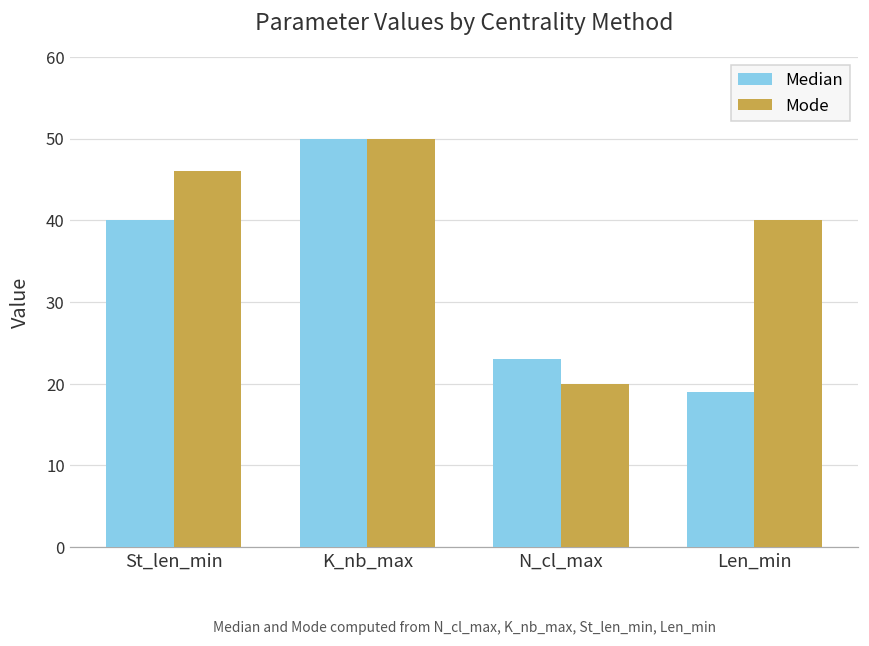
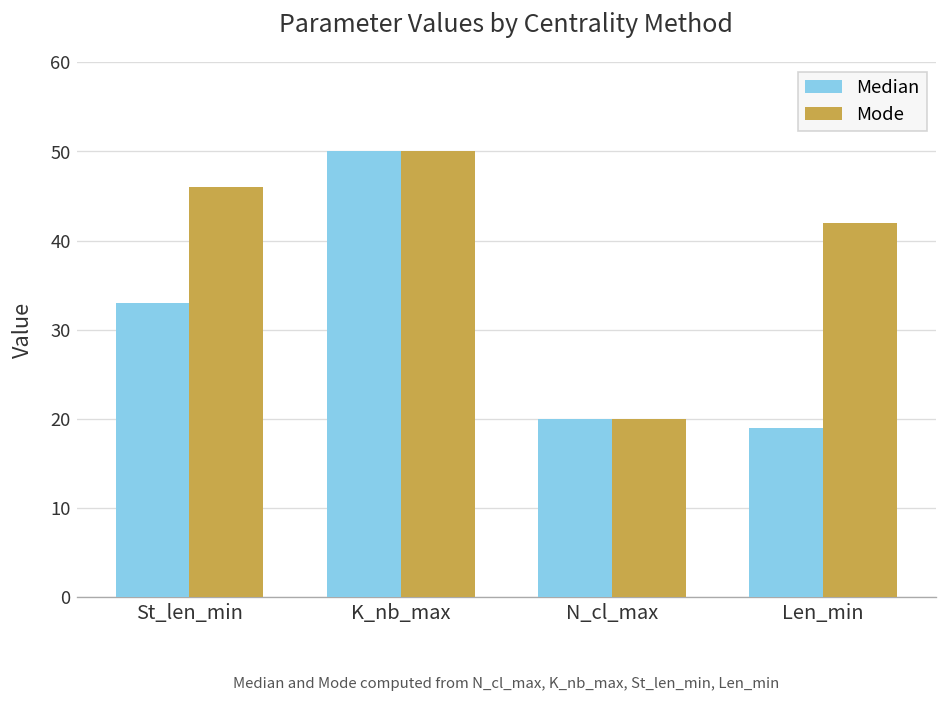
Median, St_len_min: 40 -> 33
Median, N_cl_max: 23 -> 20
Mode, Len_min: 40 -> 42
